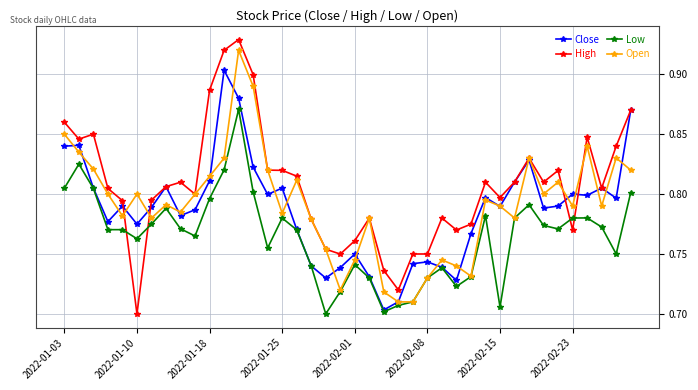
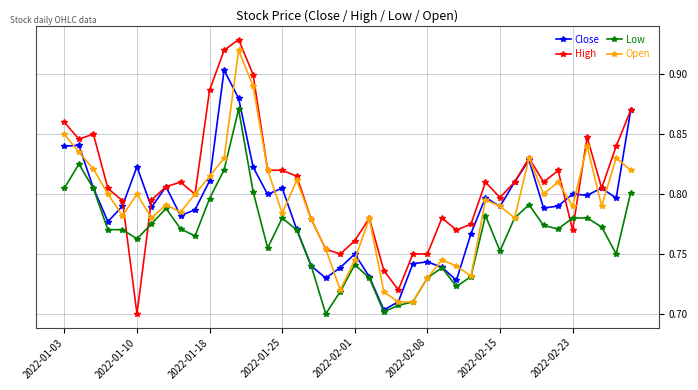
Close, 2022-01-10: 0.775 -> 0.823
Low, 2022-02-15: 0.706 -> 0.753
